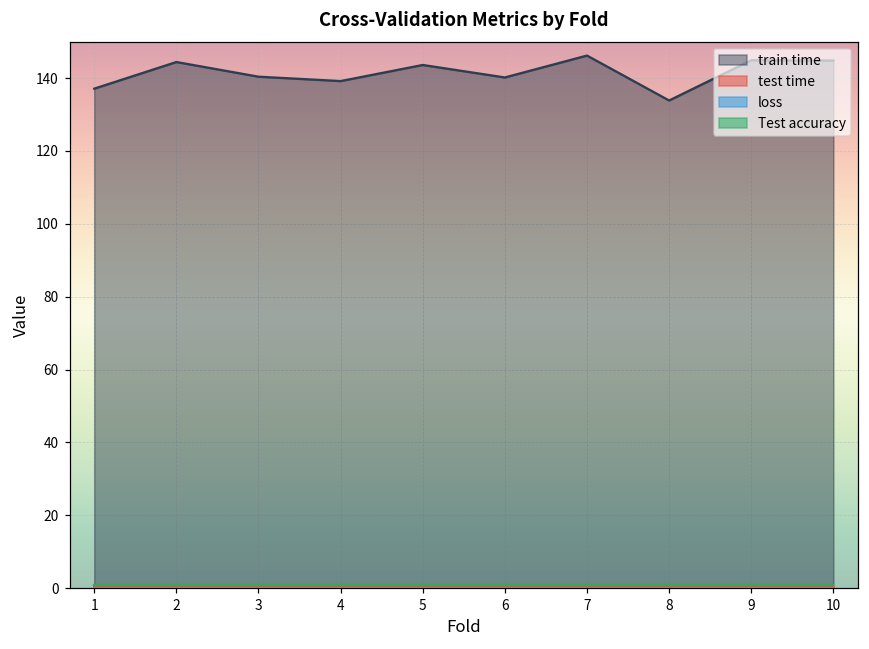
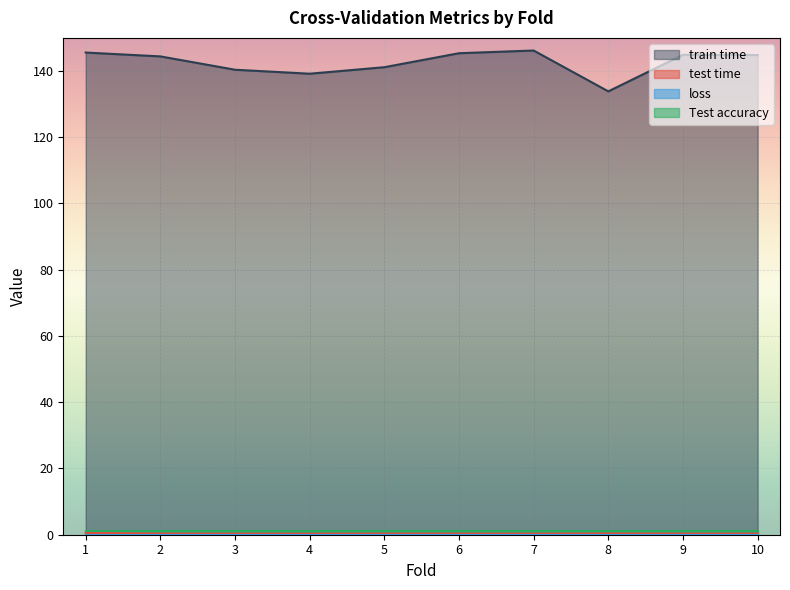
train time, 1: 137 -> 146
train time, 5: 144 -> 141
train time, 6: 140 -> 145
